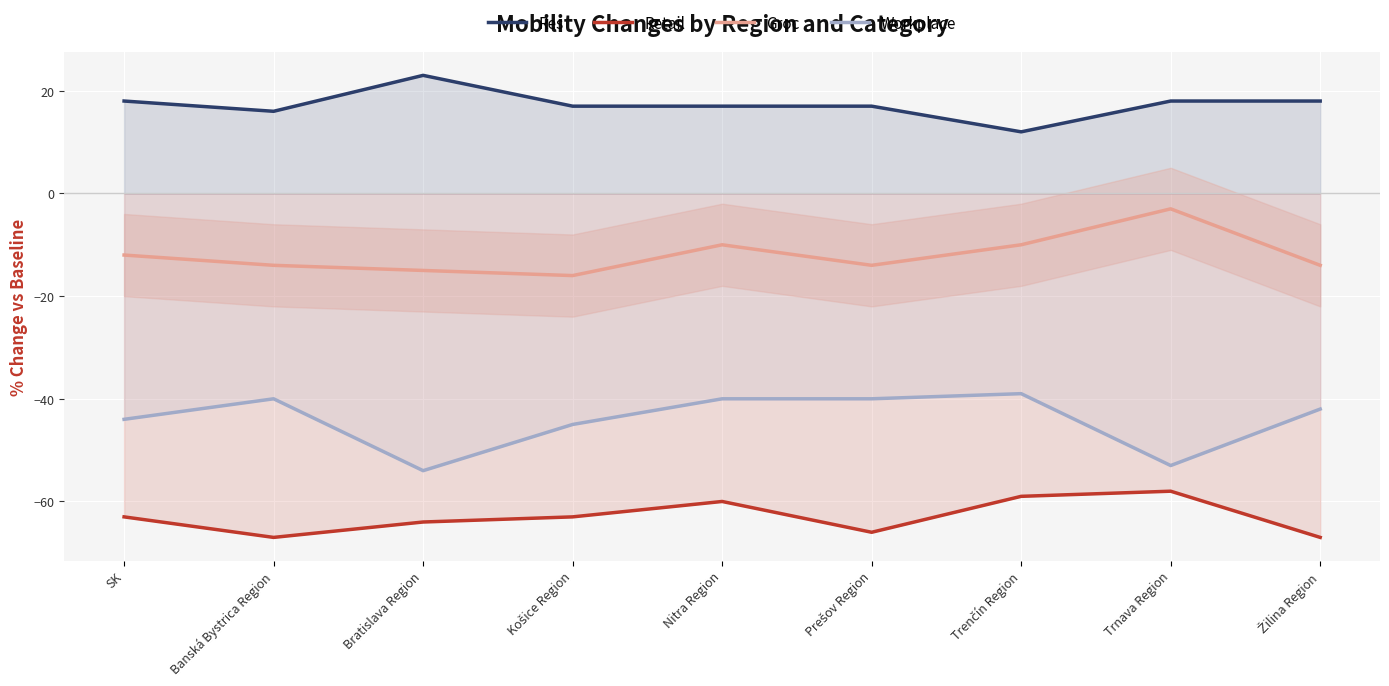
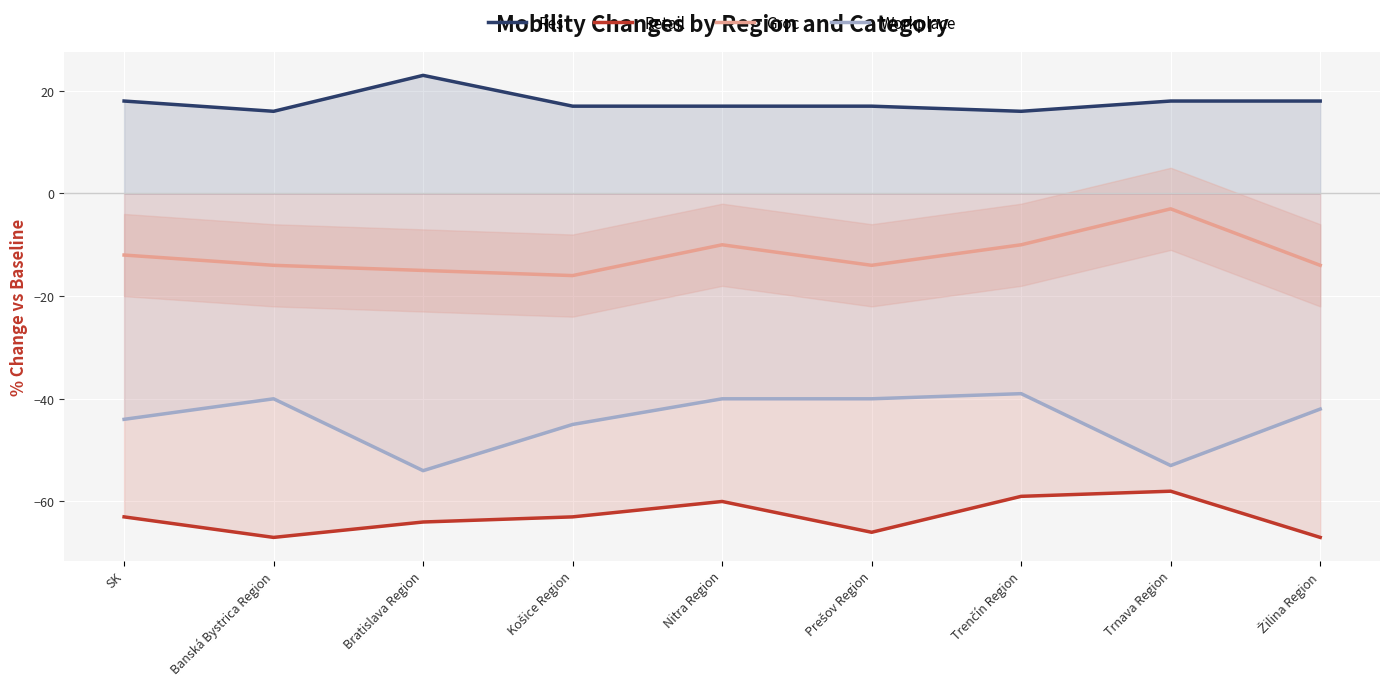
Res, Trenčín Region: 12 -> 16
